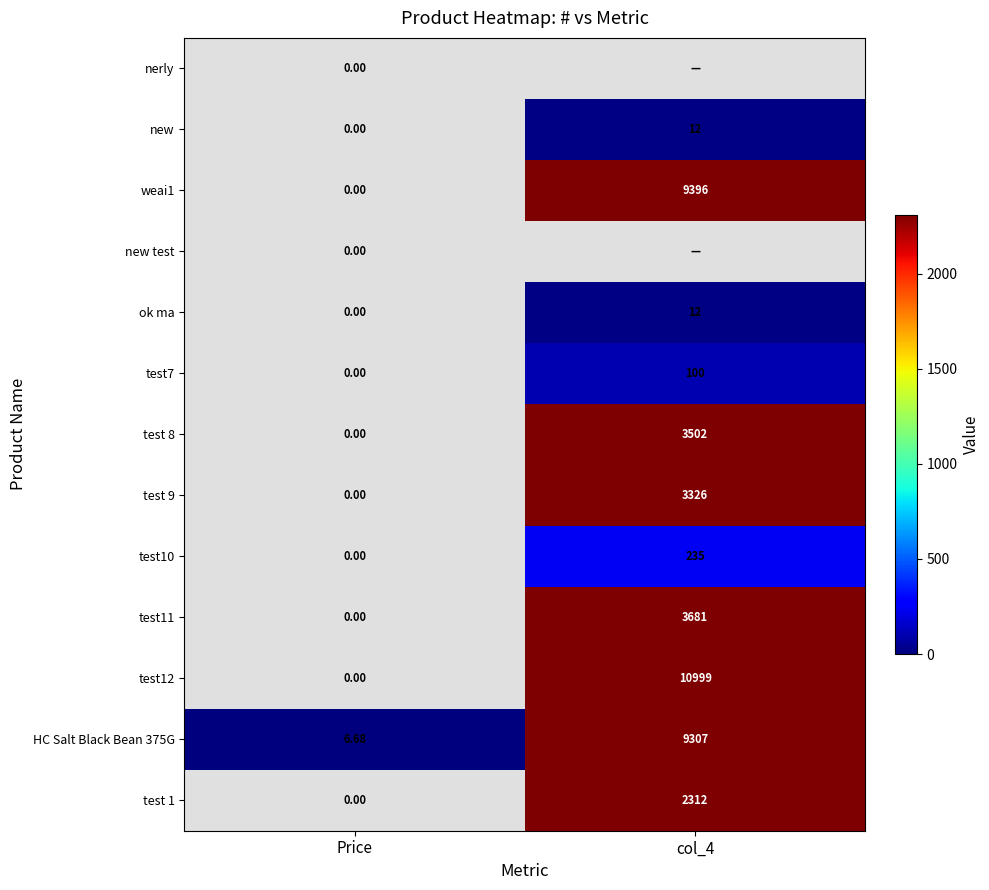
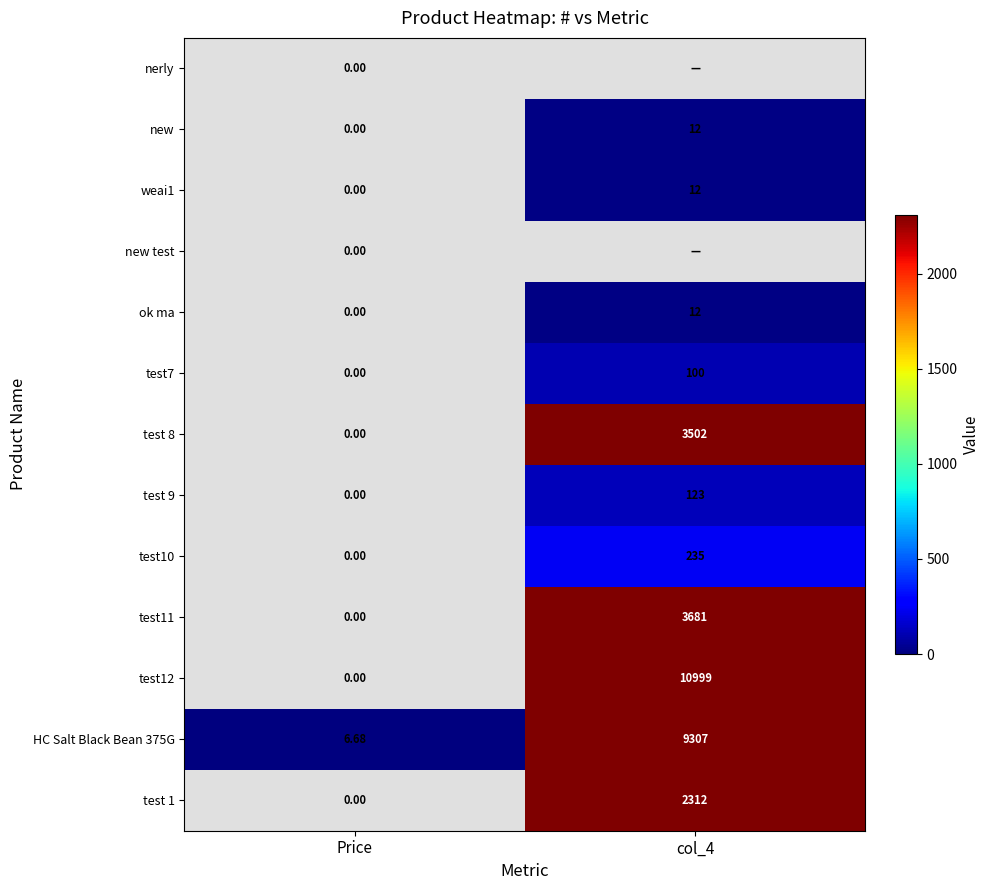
weai1, col_4: 9396 -> 12
test 9, col_4: 3326 -> 123
